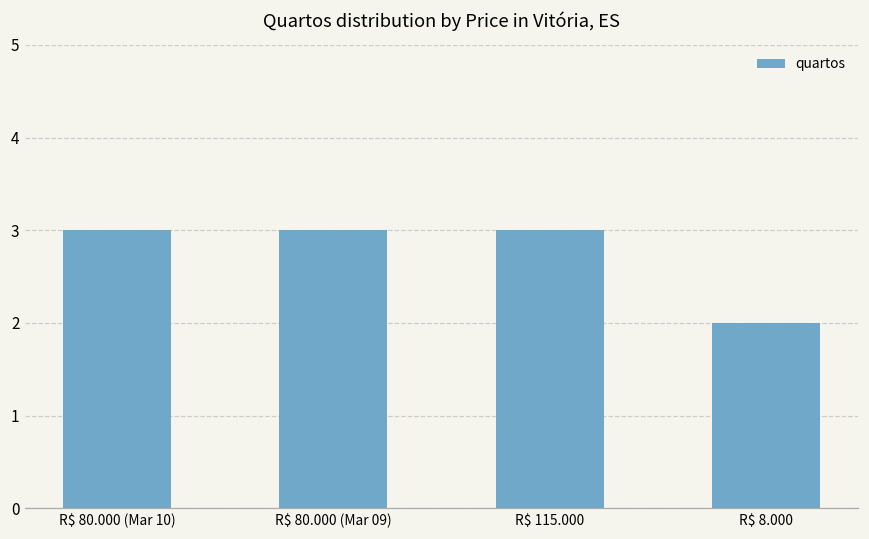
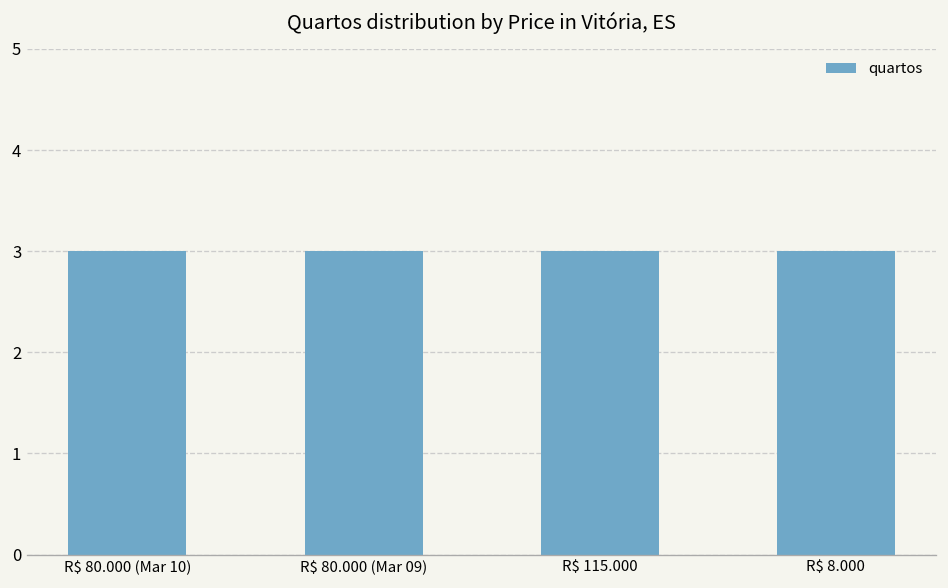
R$ 8.000: 2 -> 3
